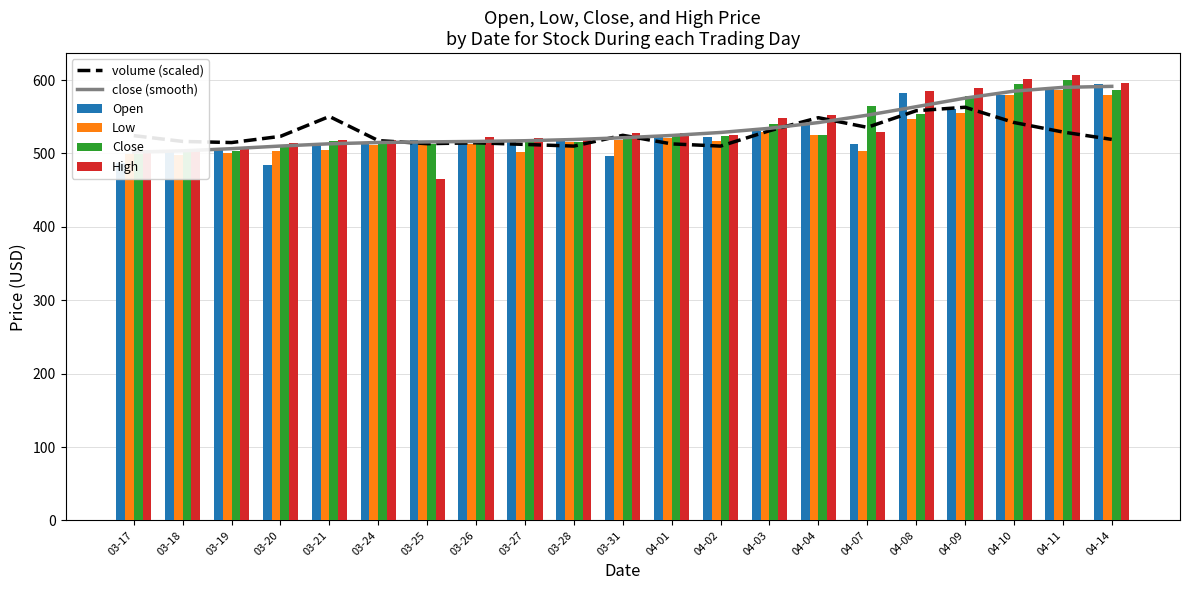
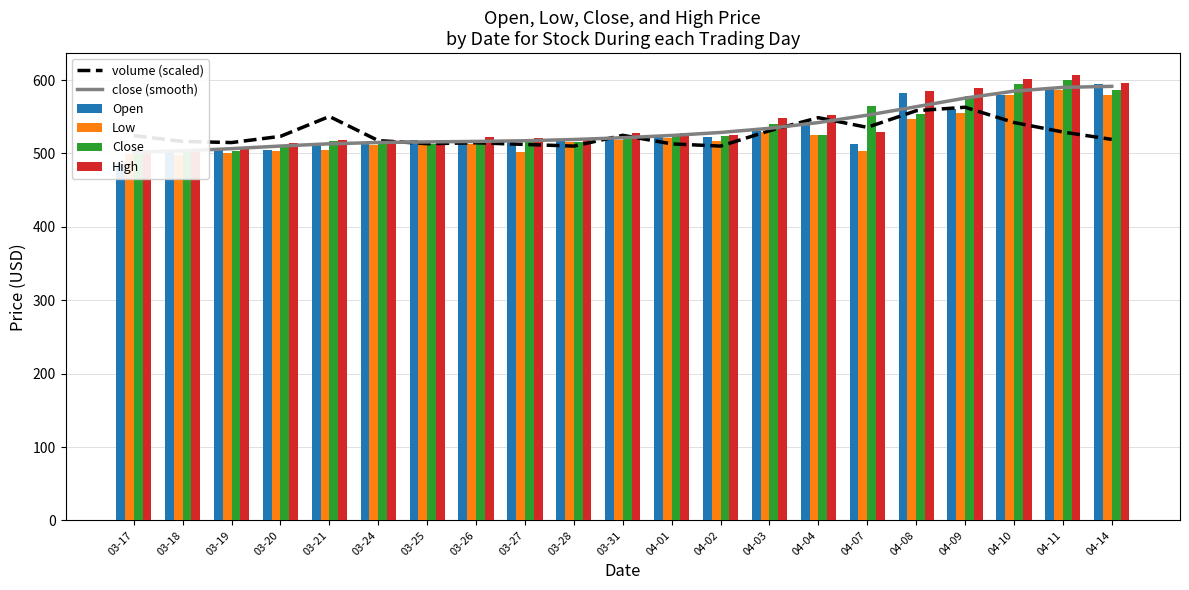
Open, 03-20: 480 -> 510
High, 03-25: 470 -> 520
Open, 03-31: 500 -> 520
